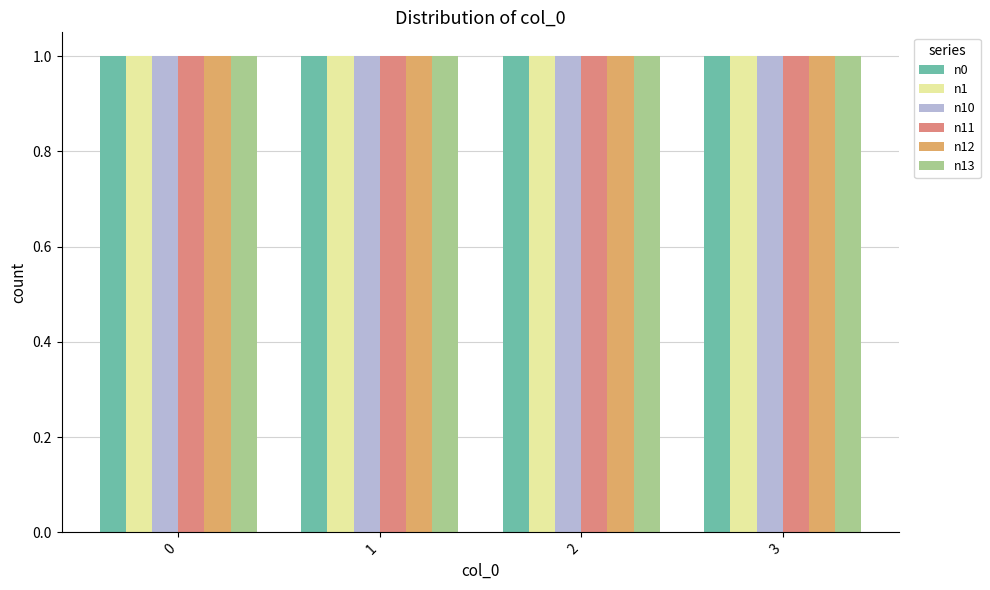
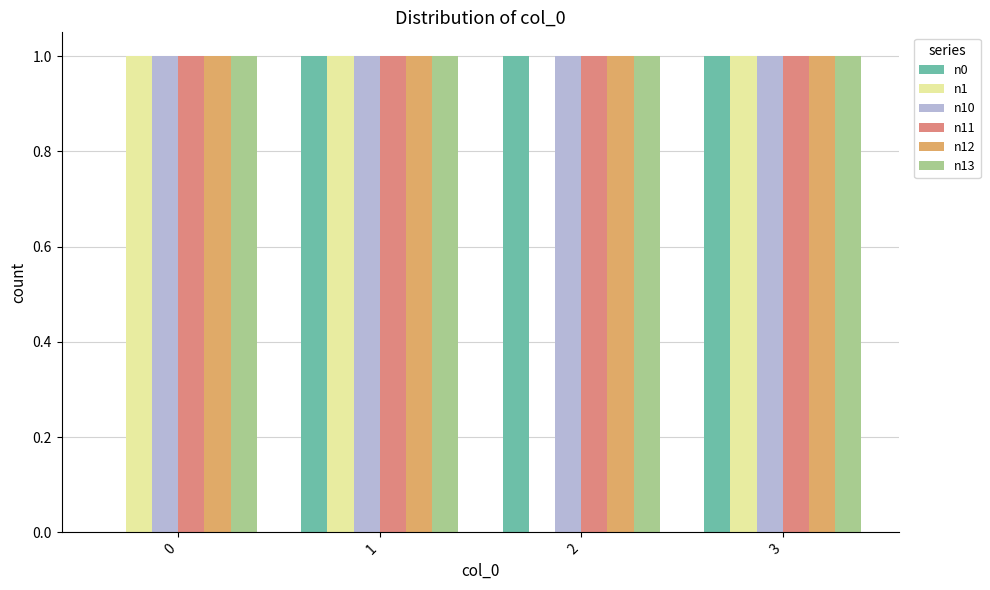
n0, 0: 1 -> 0
n1, 2: 1 -> 0
